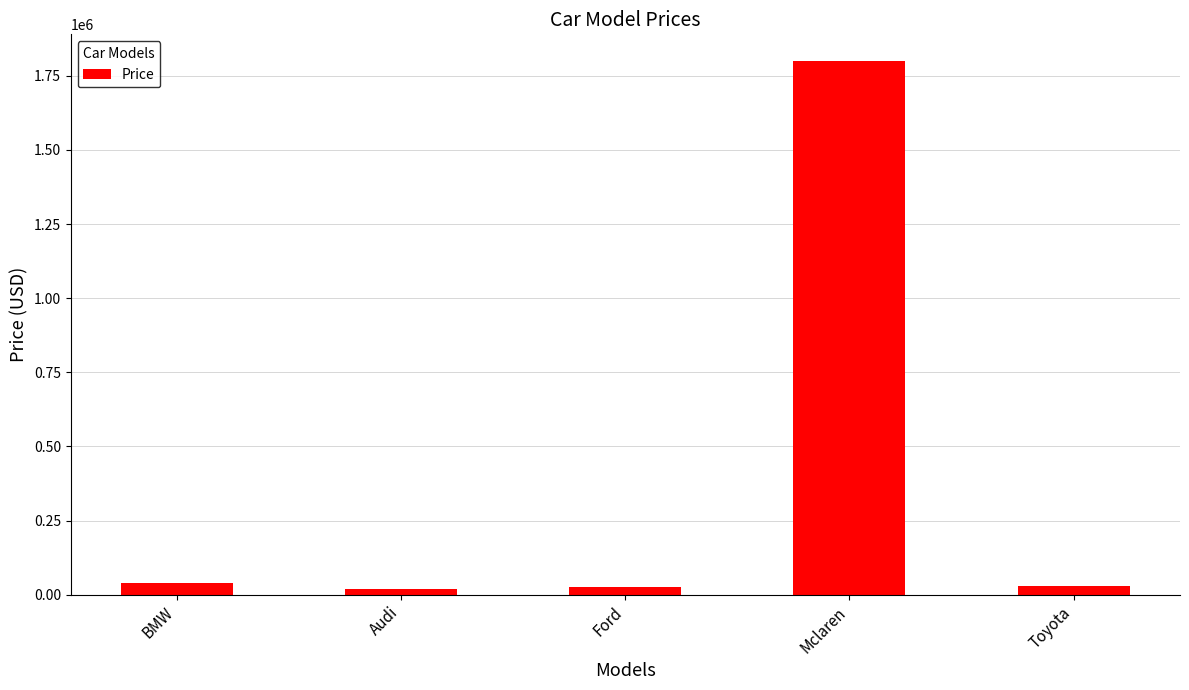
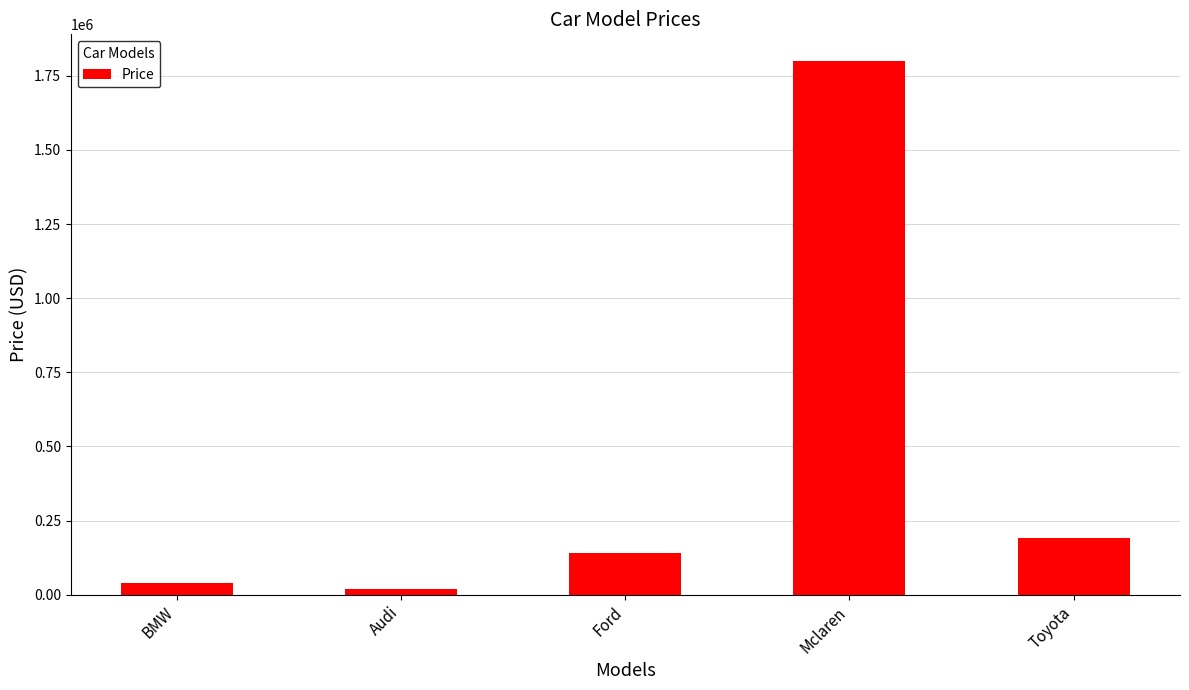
Ford: 30000 -> 140000
Toyota: 30000 -> 190000
